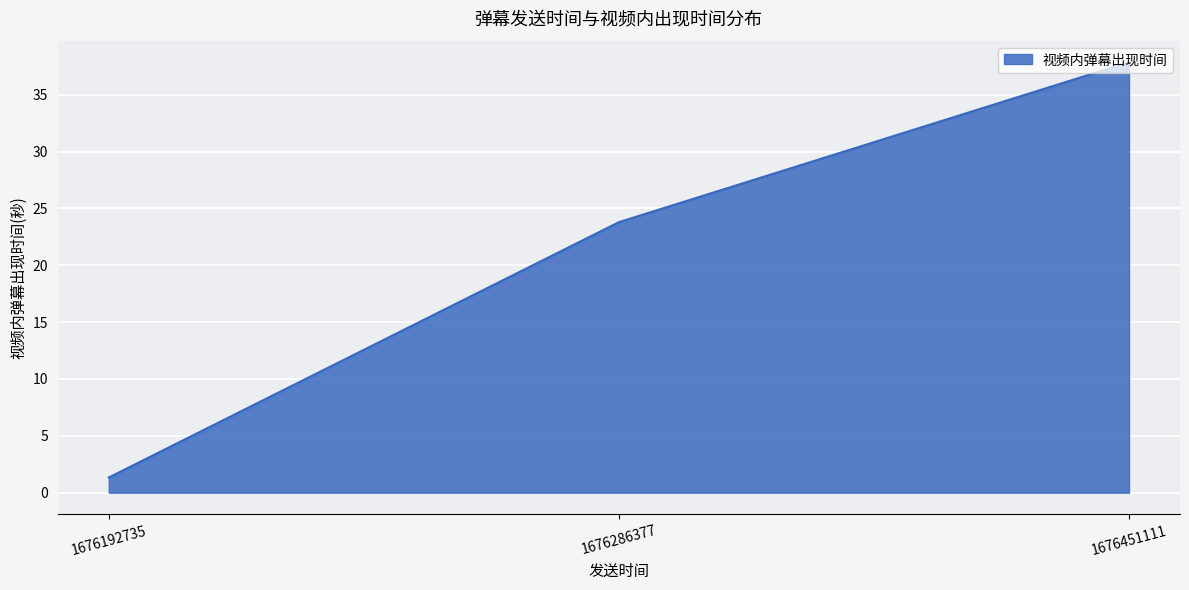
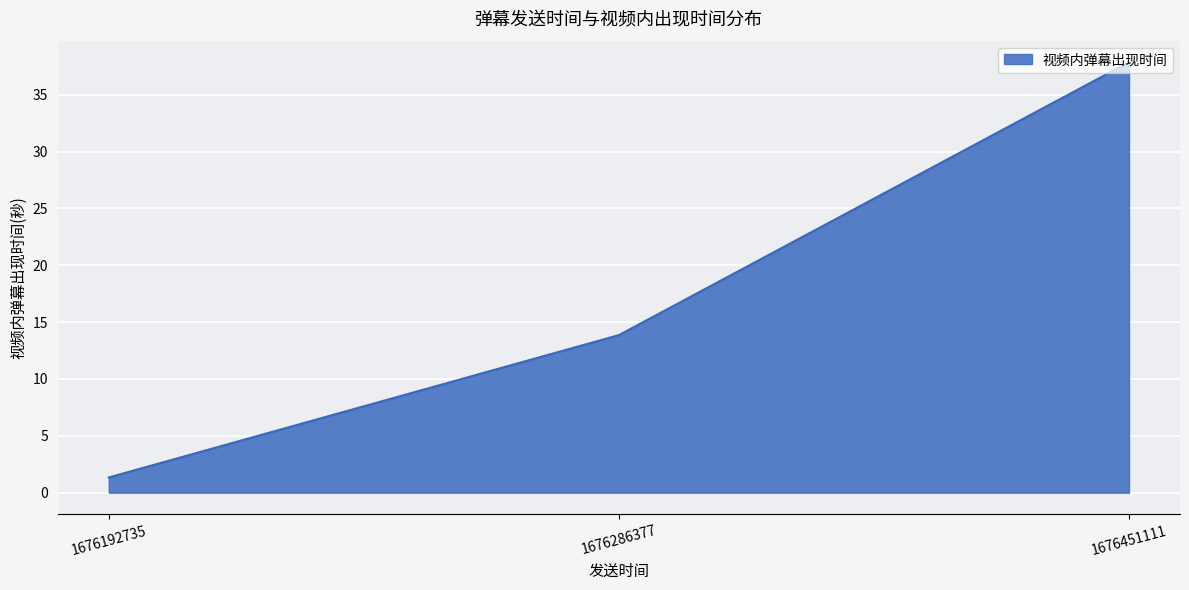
1676286377: 23.8 -> 13.9
